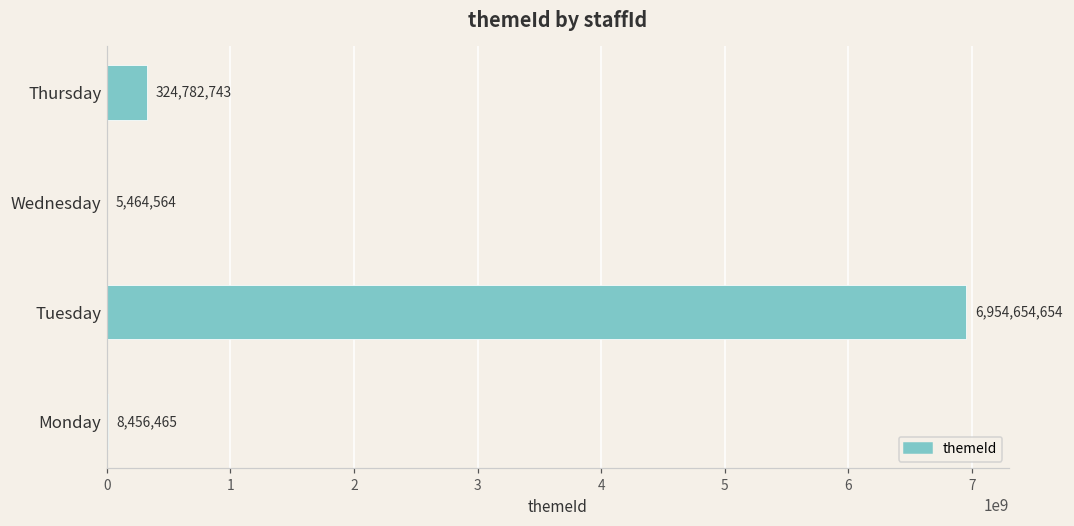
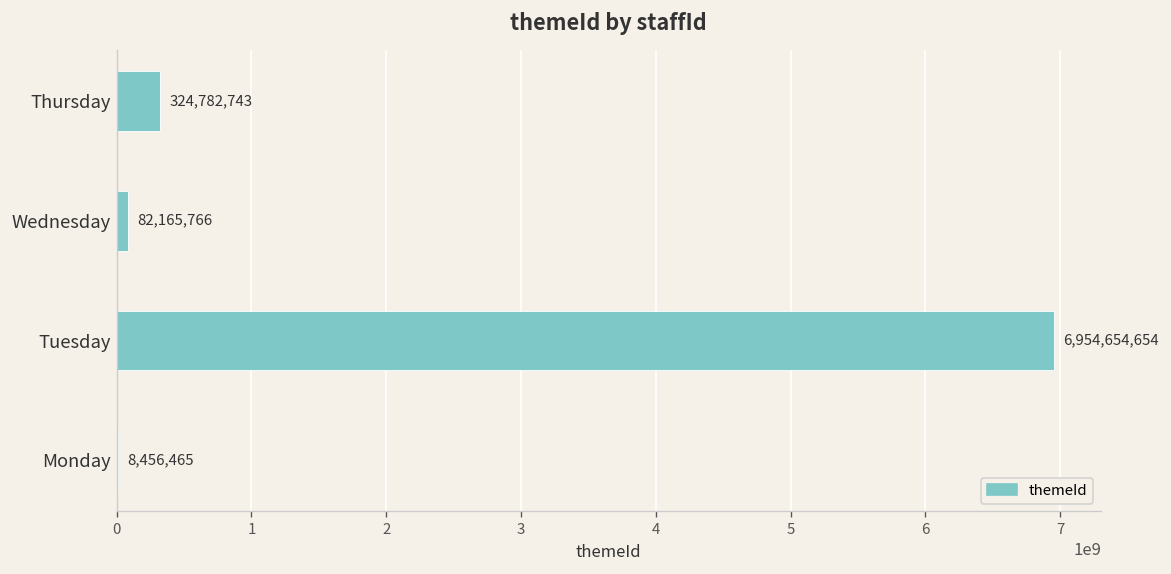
Wednesday: 5,464,564 -> 82,165,766
